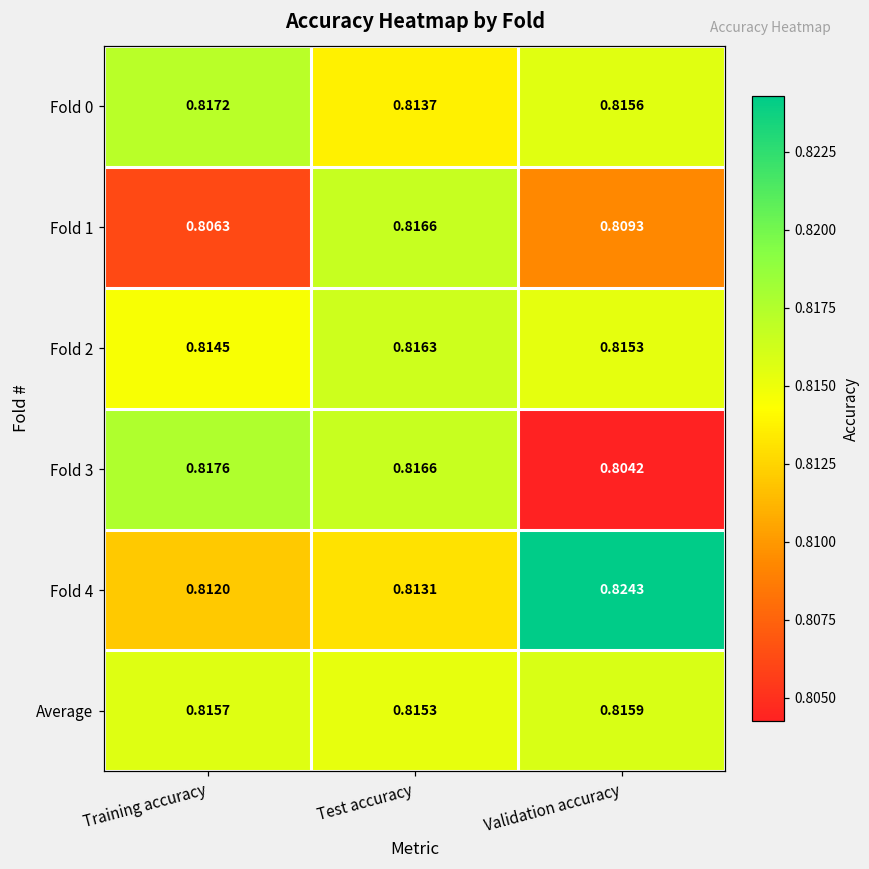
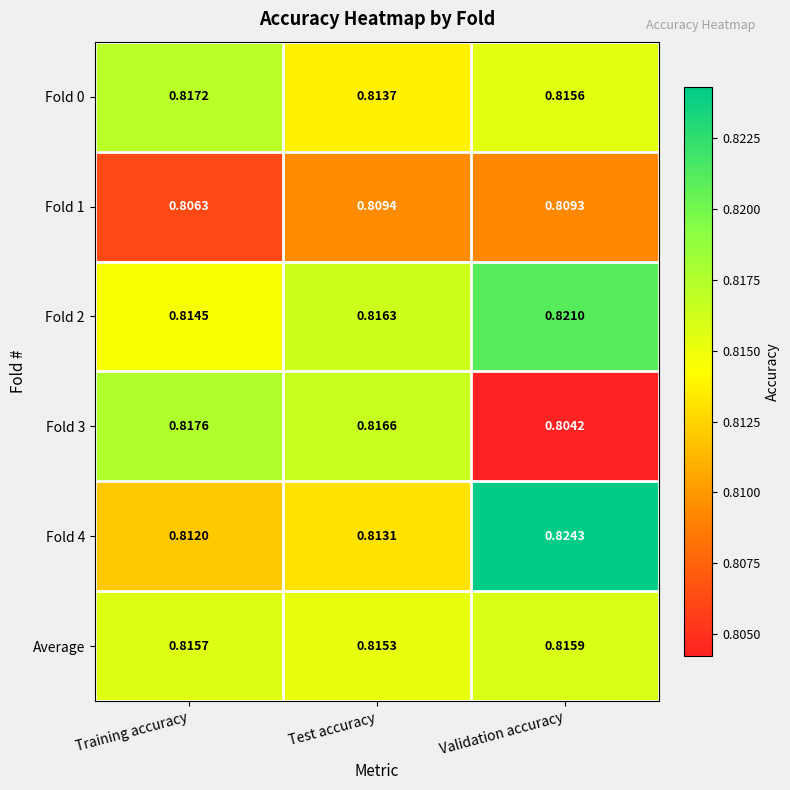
Fold 1, Test accuracy: 0.8166 -> 0.8094
Fold 2, Validation accuracy: 0.8153 -> 0.8210
